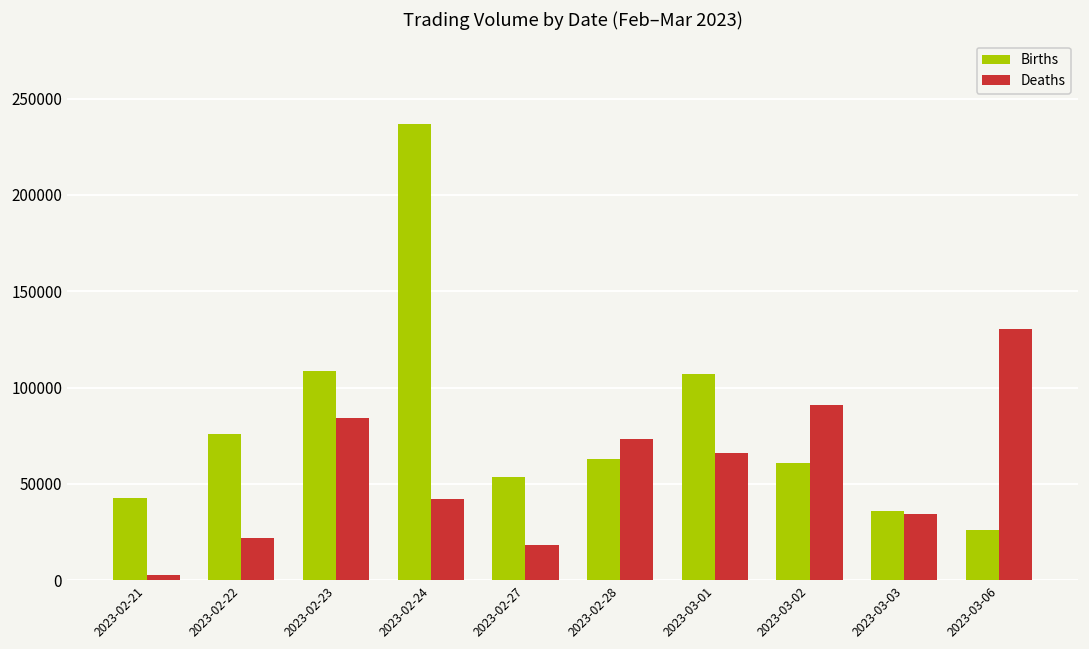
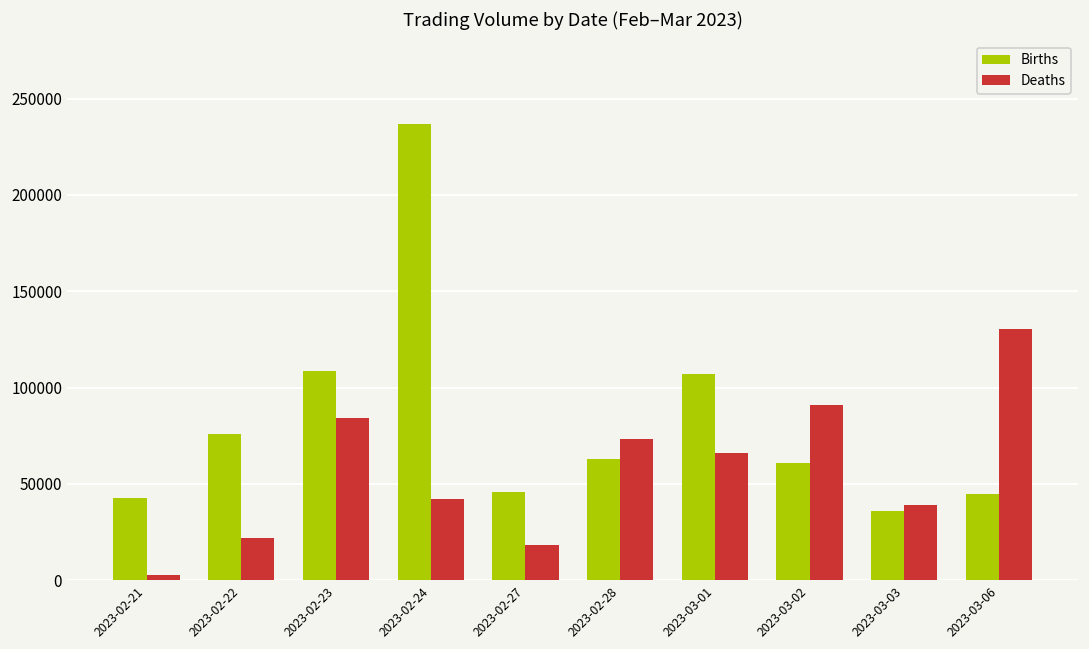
Births, 2023-02-27: 54000 -> 46000
Deaths, 2023-03-03: 35000 -> 39000
Births, 2023-03-06: 26000 -> 45000
